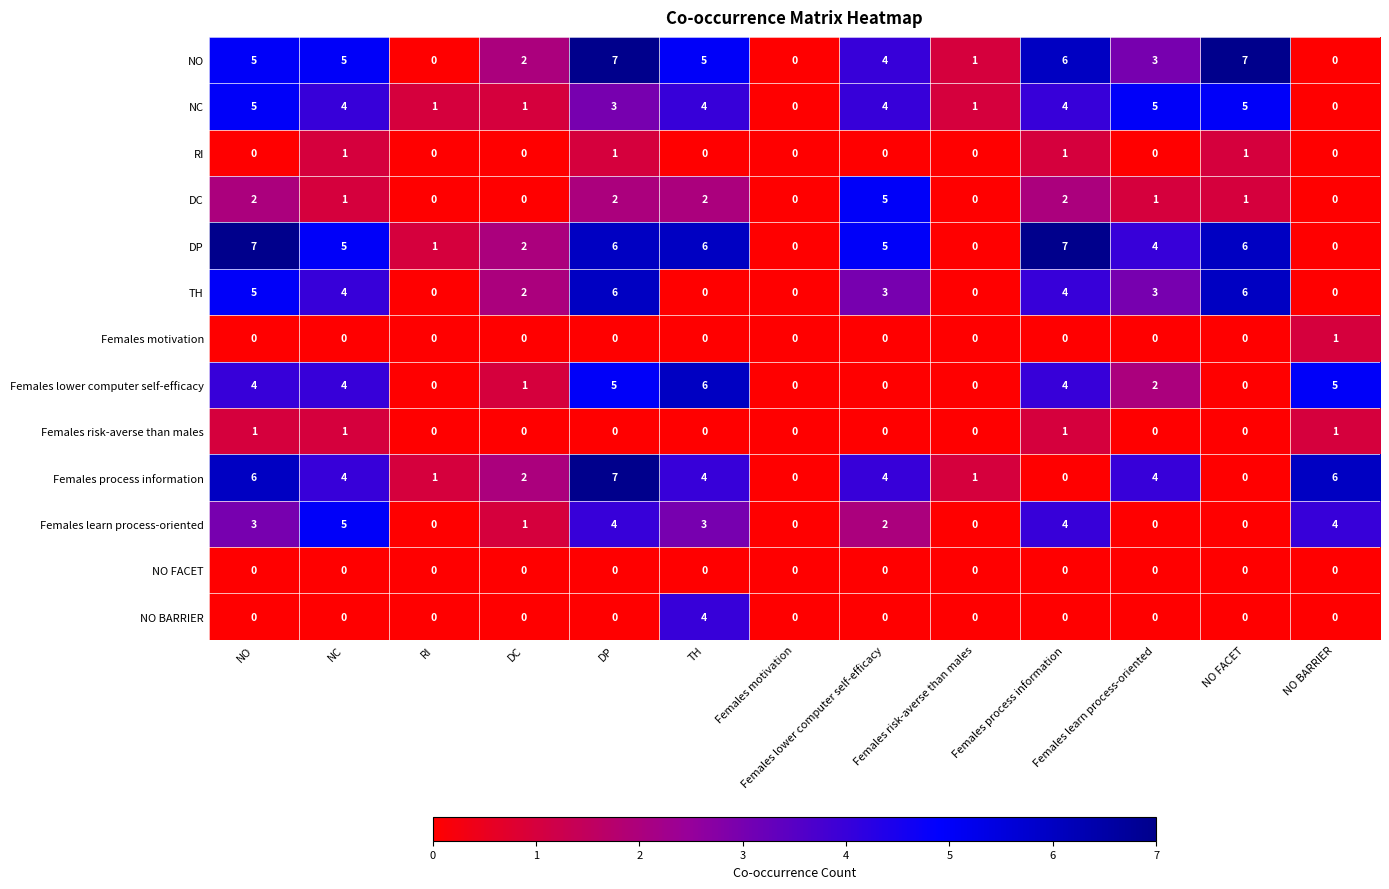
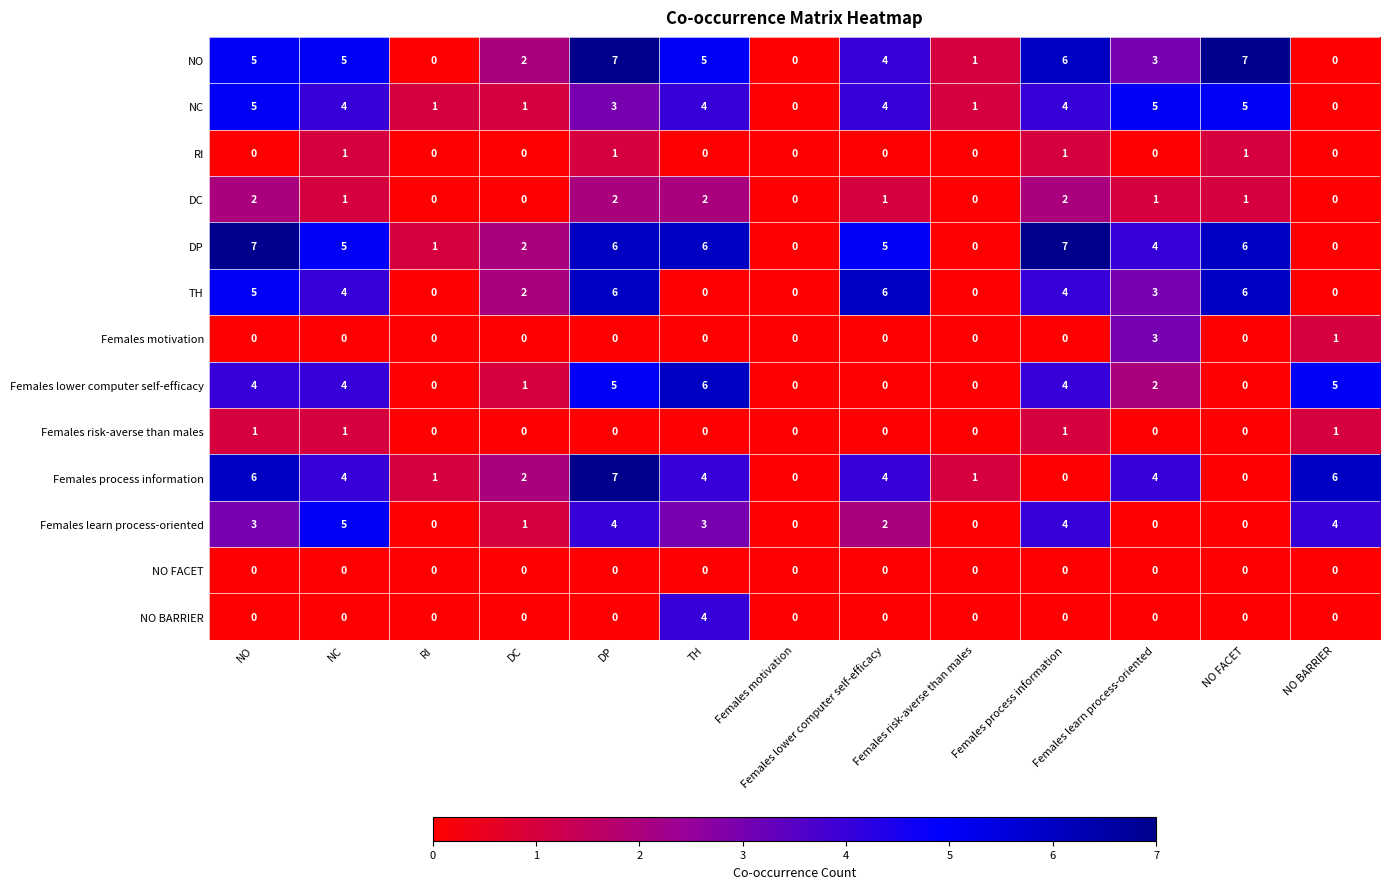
DC, Females lower computer self-efficacy: 5 -> 1
TH, Females lower computer self-efficacy: 3 -> 6
Females motivation, Females learn process-oriented: 0 -> 3
